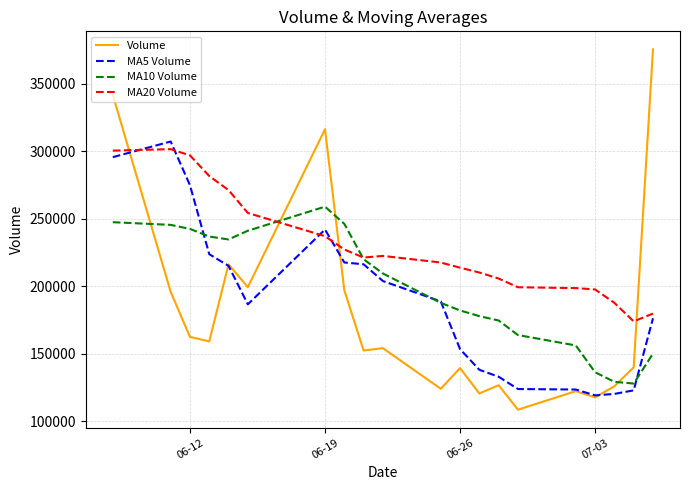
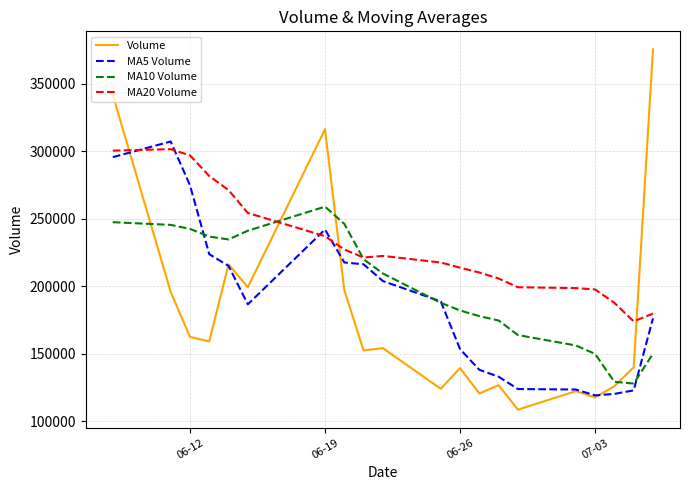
MA10 Volume, 07-03: 136000 -> 150000
